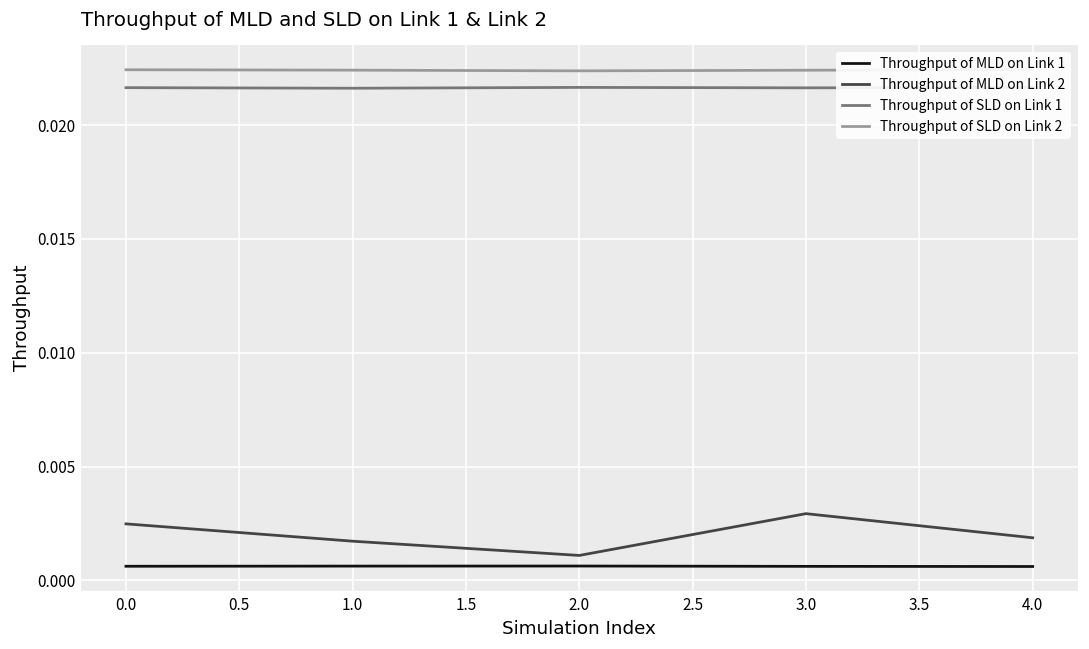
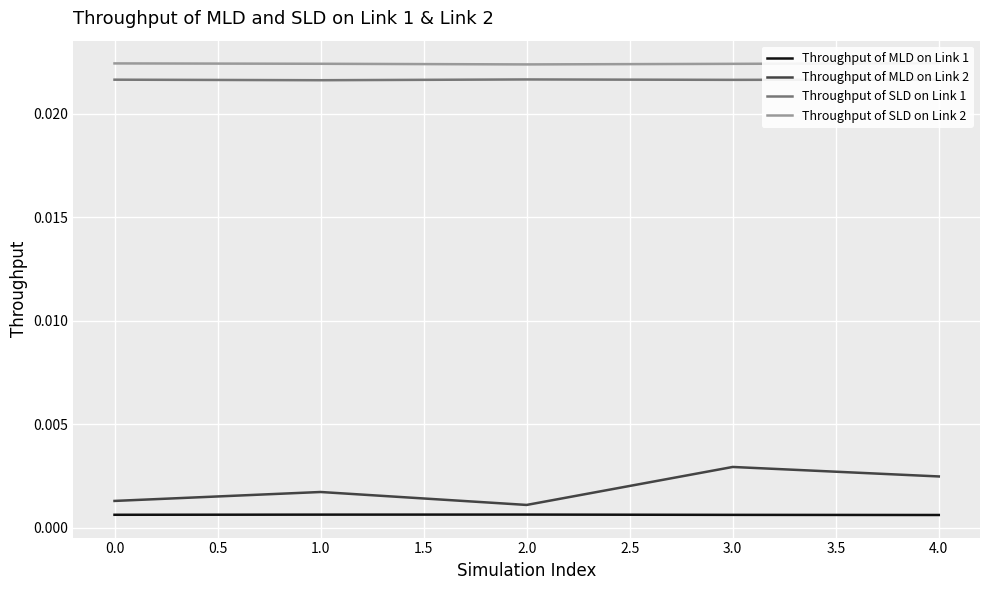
Throughput of MLD on Link 2, 0.0: 0.0025 -> 0.0013
Throughput of MLD on Link 2, 4.0: 0.0019 -> 0.0025
